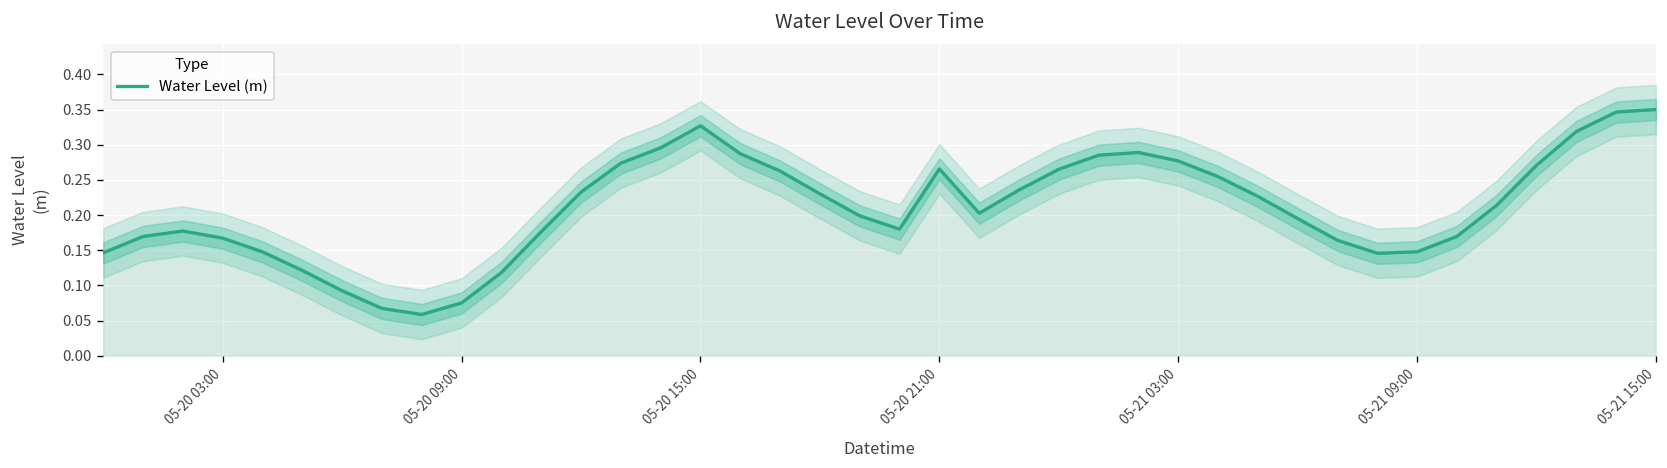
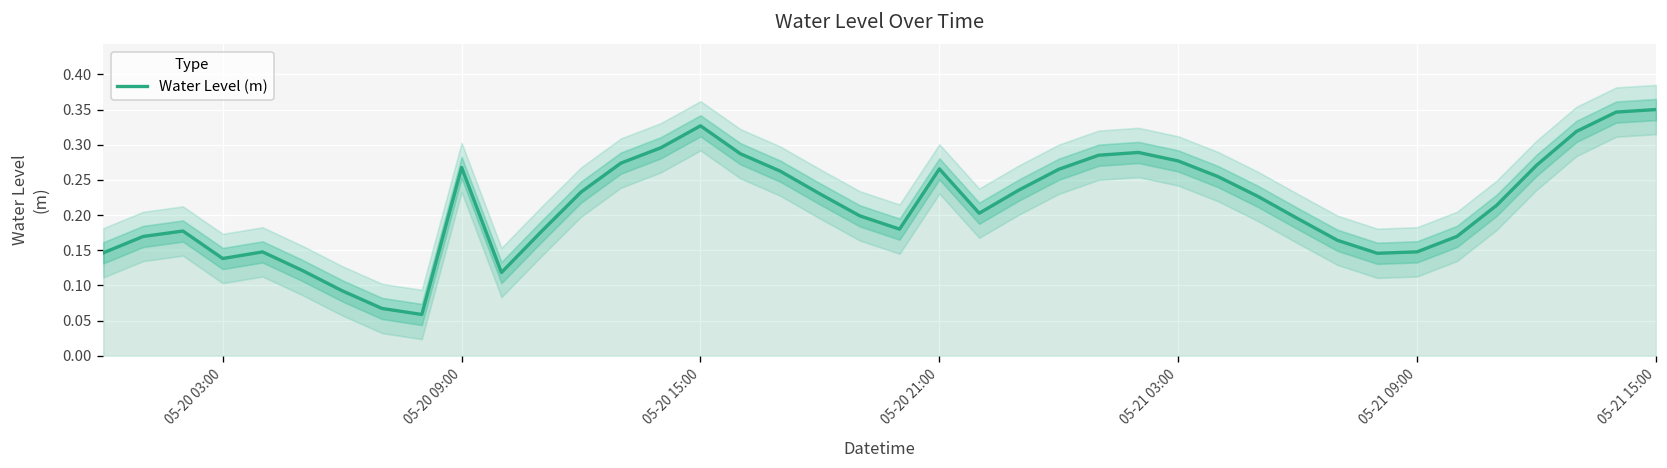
Water Level (m), 05-20 03:00: 0.17 -> 0.14
Water Level (m), 05-20 09:00: 0.08 -> 0.27
